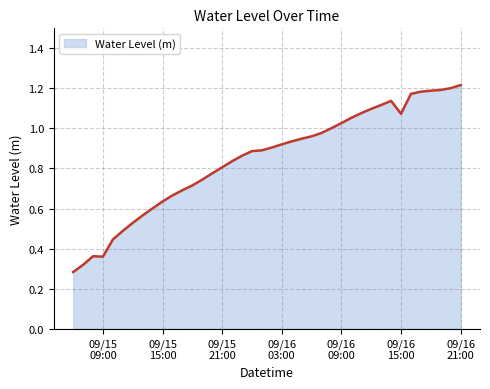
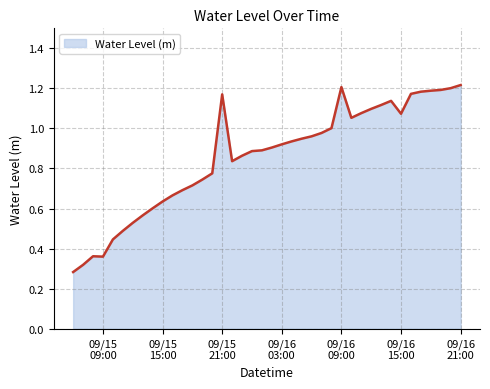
09/15 21:00: 0.81 -> 1.17
09/16 09:00: 1.03 -> 1.21
